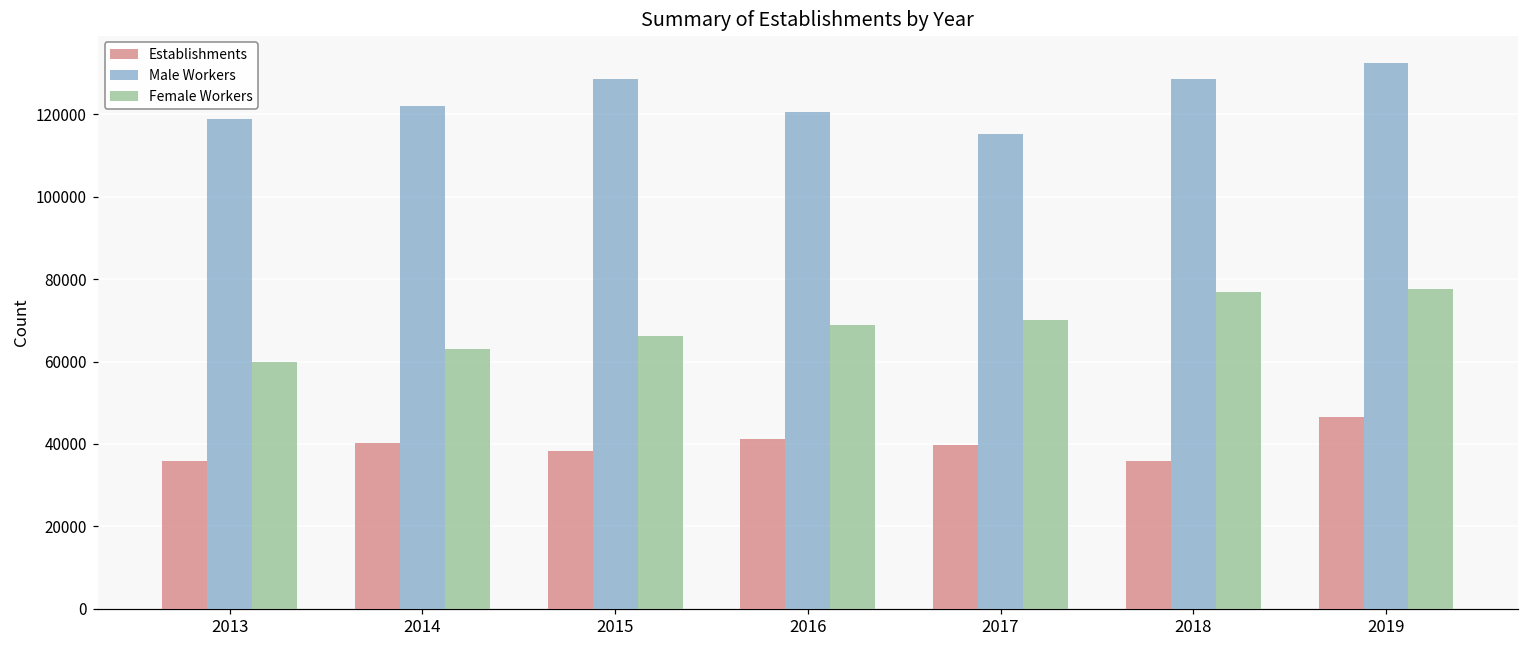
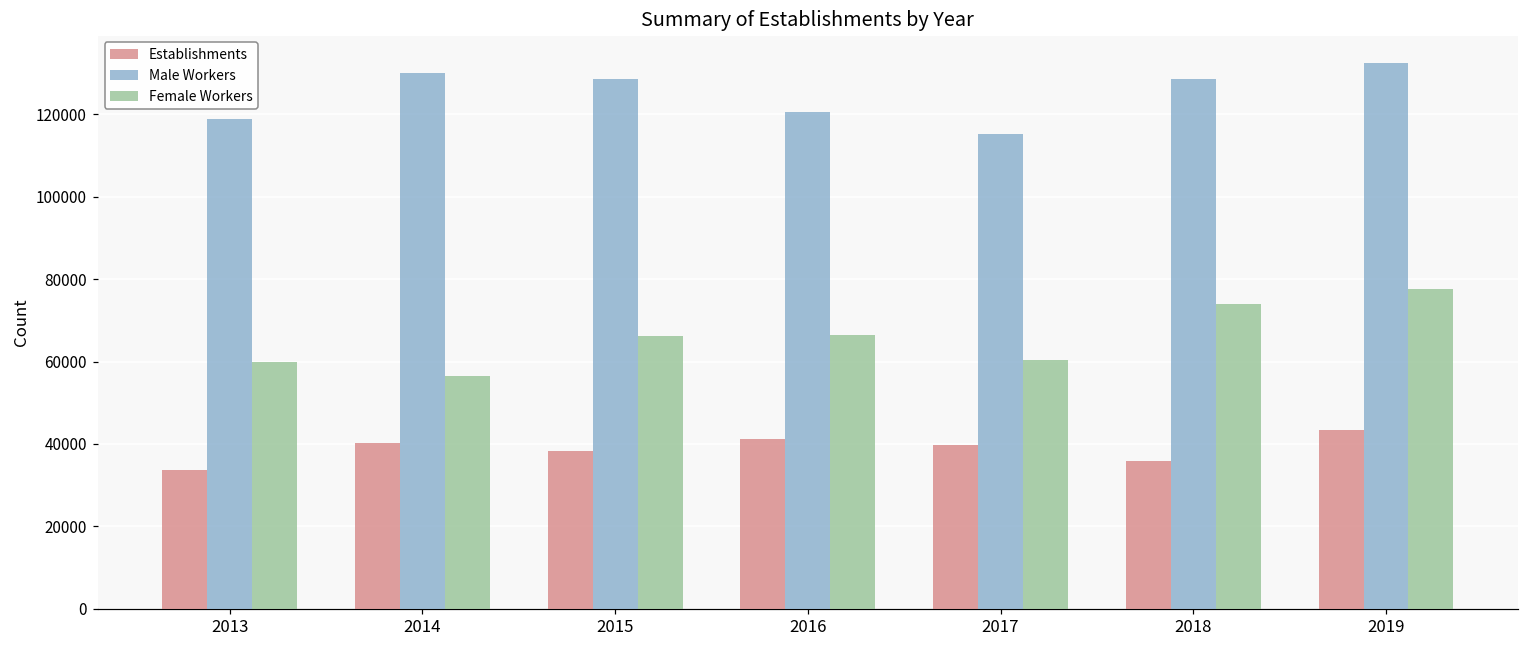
Establishments, 2013: 36000 -> 34000
Male Workers, 2014: 122000 -> 130000
Female Workers, 2014: 63000 -> 56000
Female Workers, 2016: 69000 -> 66000
Female Workers, 2017: 70000 -> 60000
Female Workers, 2018: 77000 -> 74000
Establishments, 2019: 46000 -> 43000
